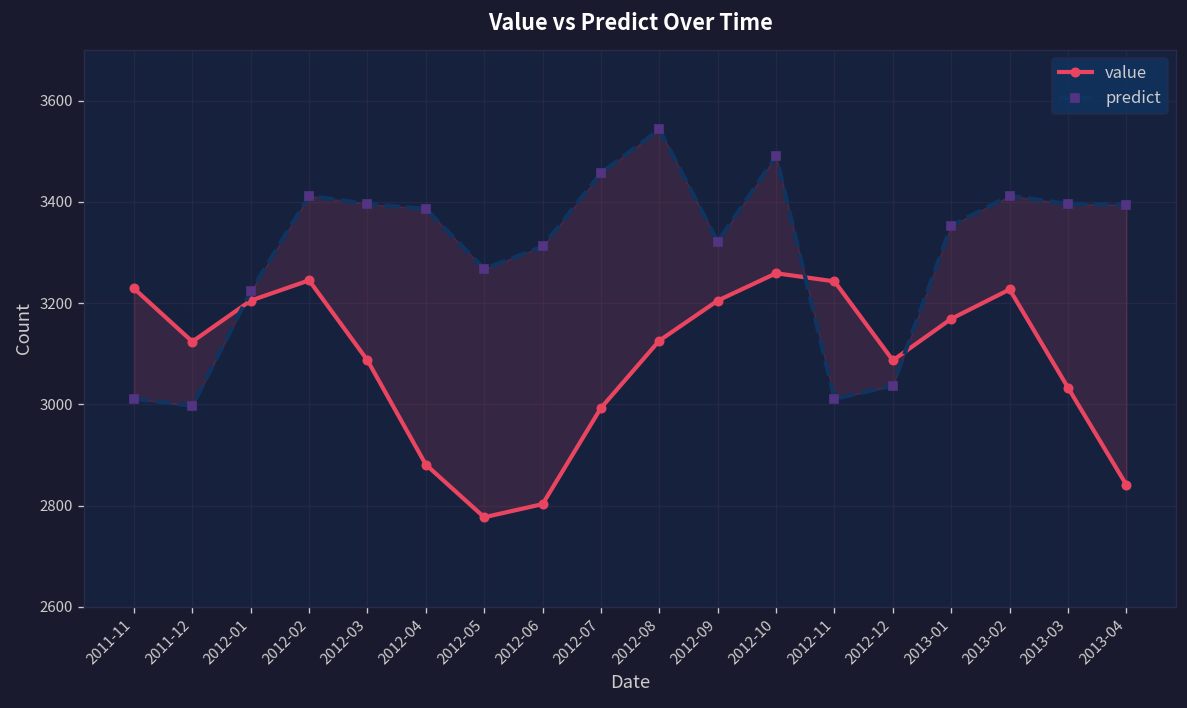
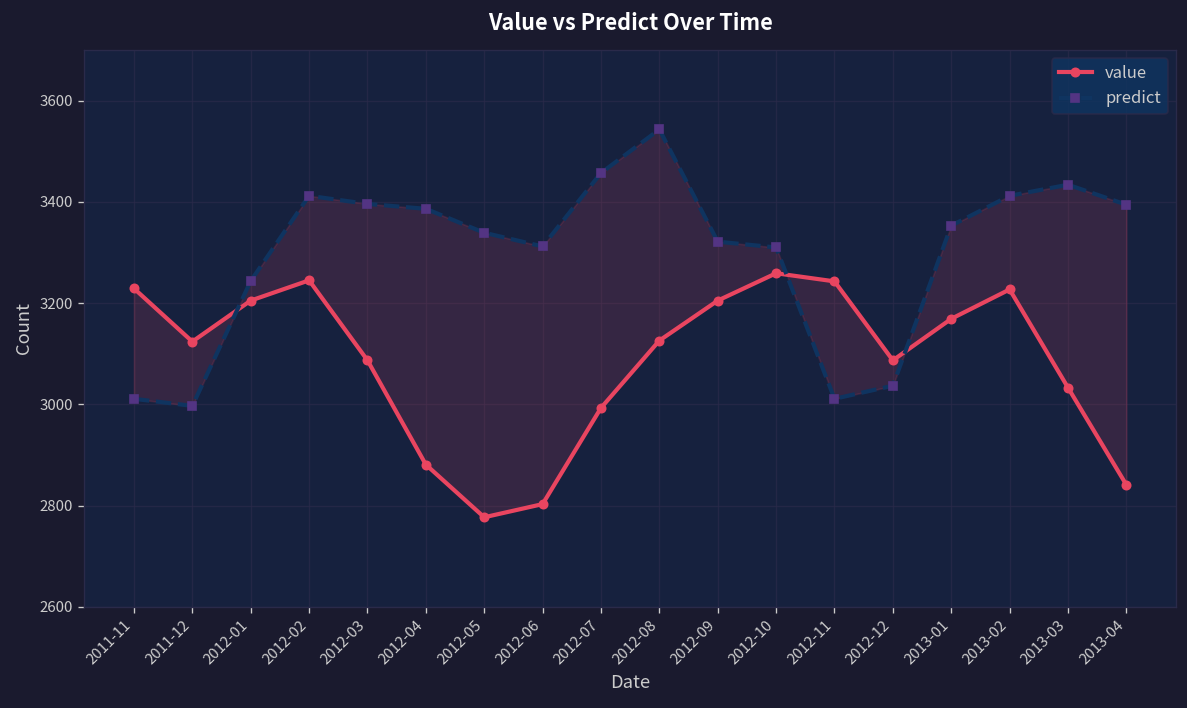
predict, 2012-01: 3220 -> 3240
predict, 2012-05: 3270 -> 3340
predict, 2012-10: 3490 -> 3310
predict, 2013-03: 3400 -> 3430
